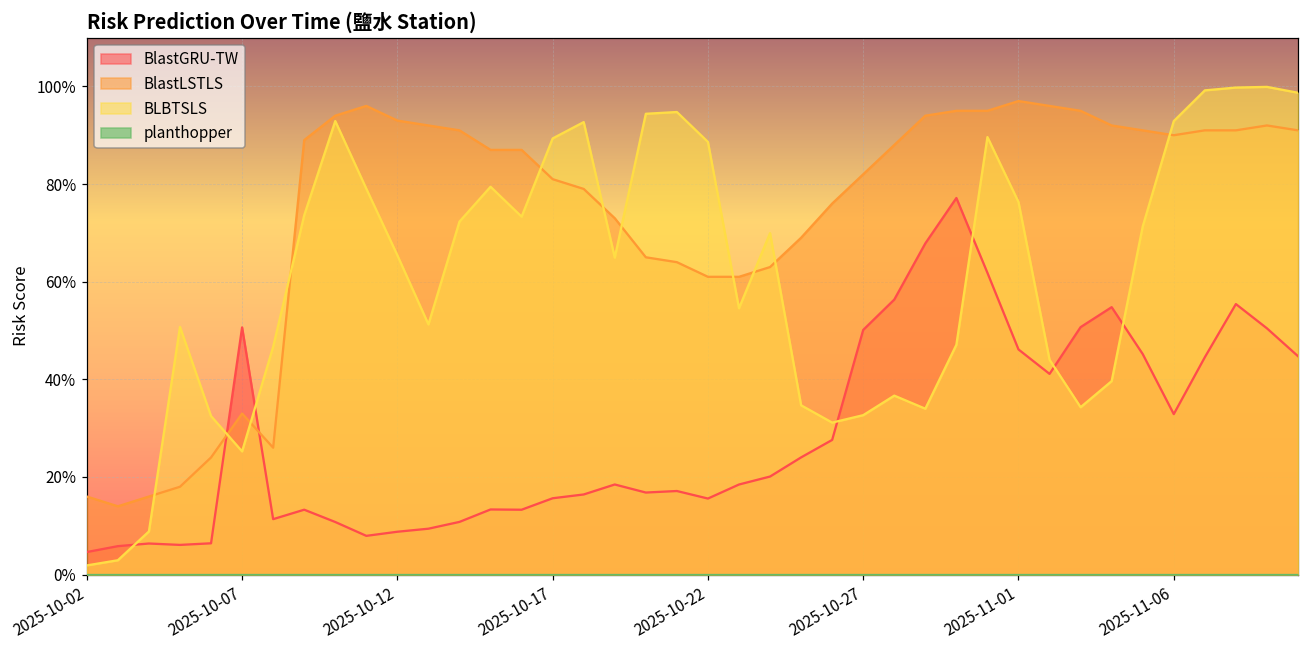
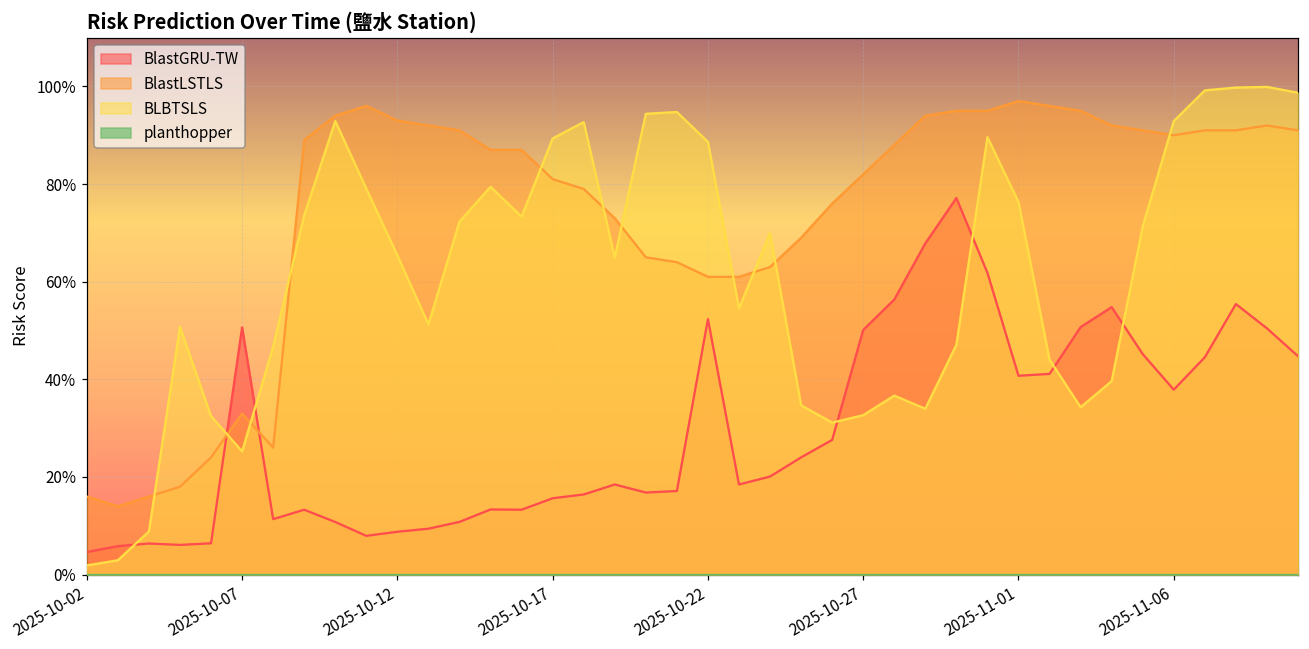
BlastGRU-TW, 2025-10-22: 16% -> 52%
BlastGRU-TW, 2025-11-01: 46% -> 41%
BlastGRU-TW, 2025-11-06: 33% -> 38%
